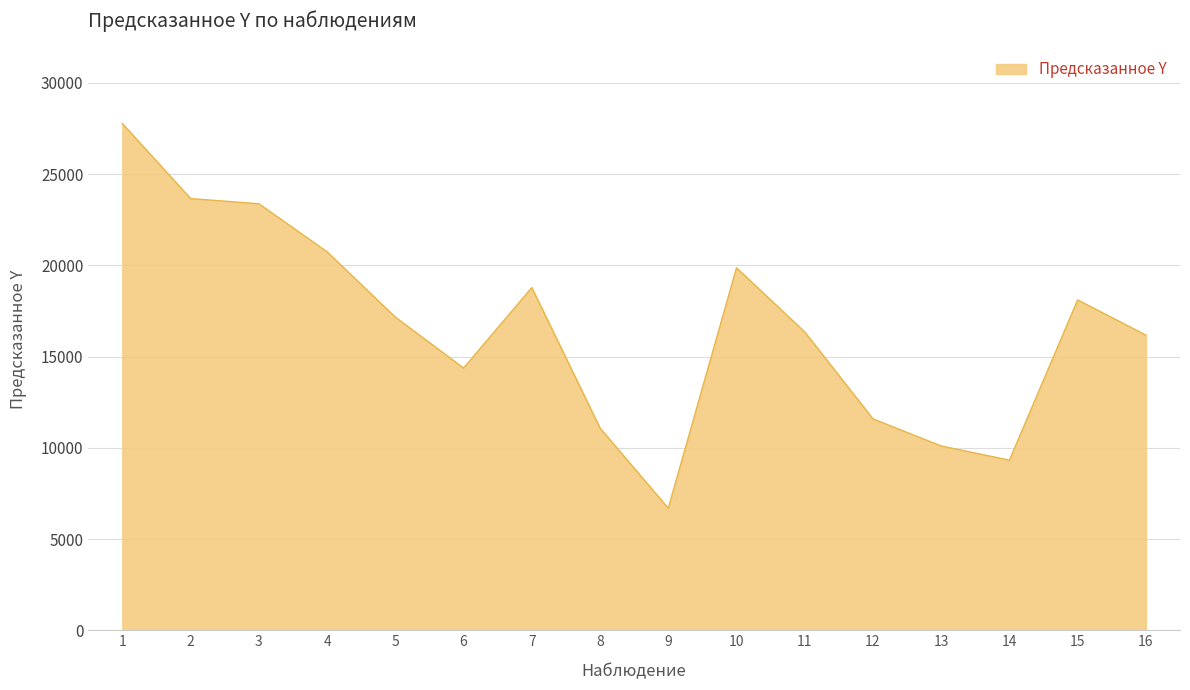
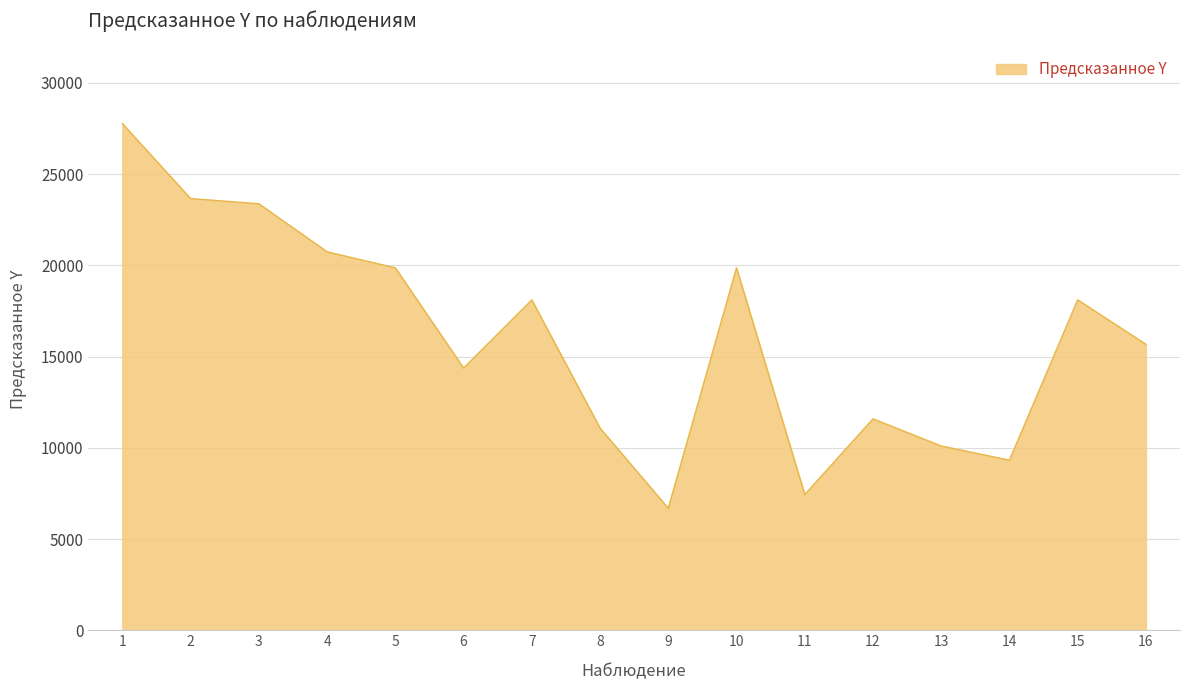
5: 17200 -> 19900
7: 18800 -> 18100
11: 16400 -> 7400
16: 16200 -> 15700
